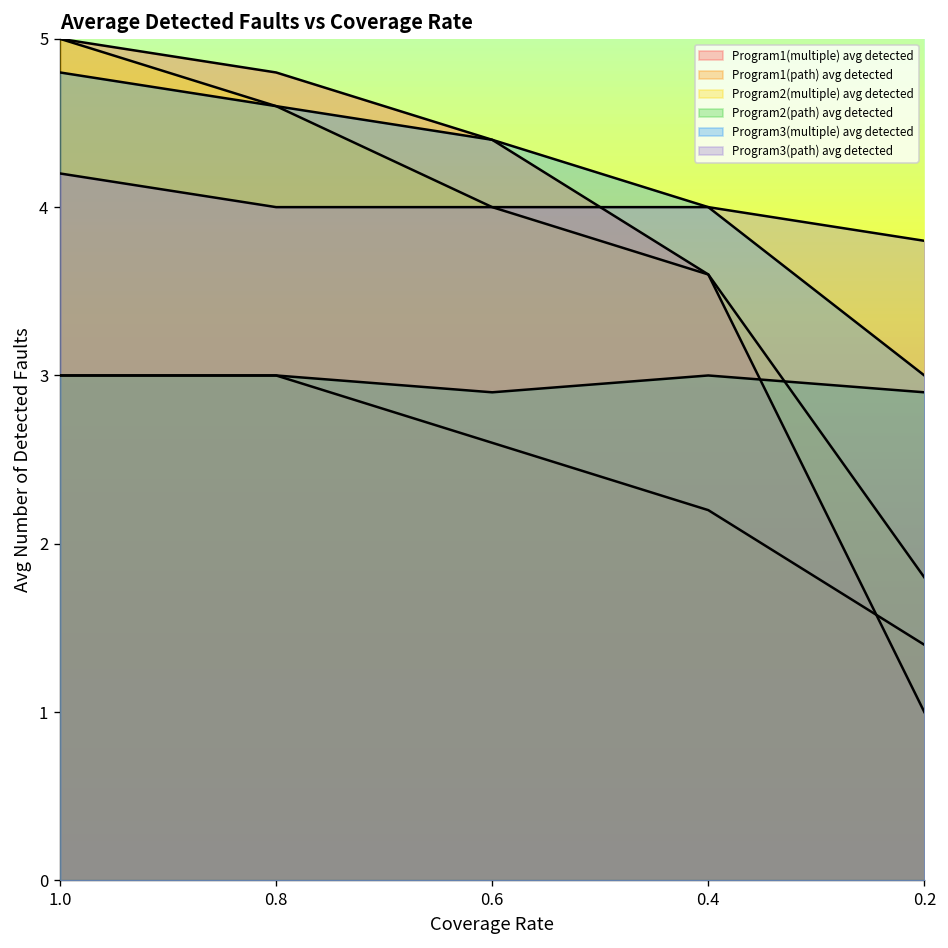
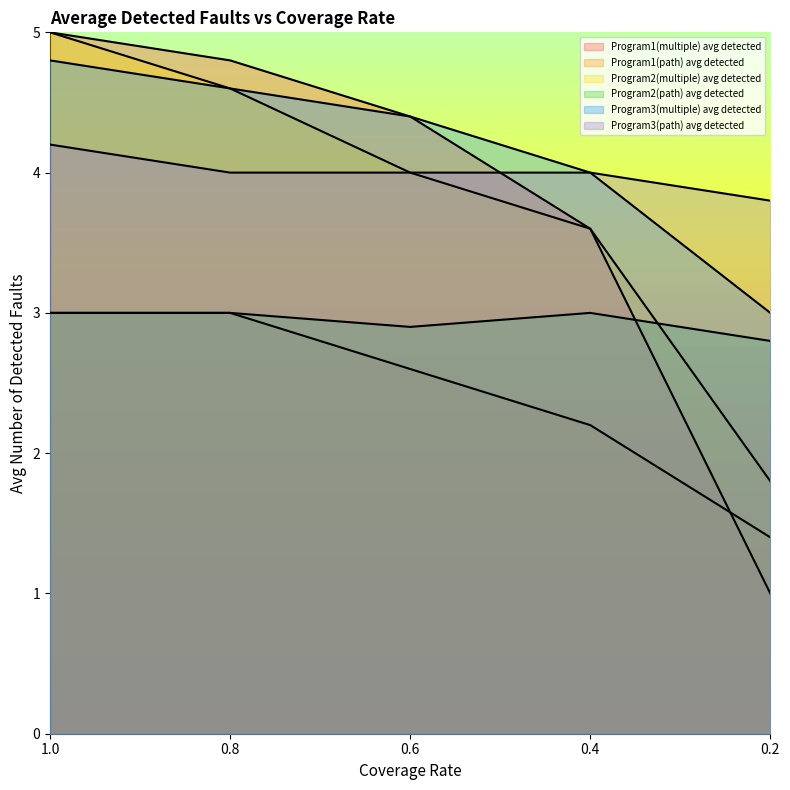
Program2(path) avg detected, 0.2: 2.9 -> 2.8
